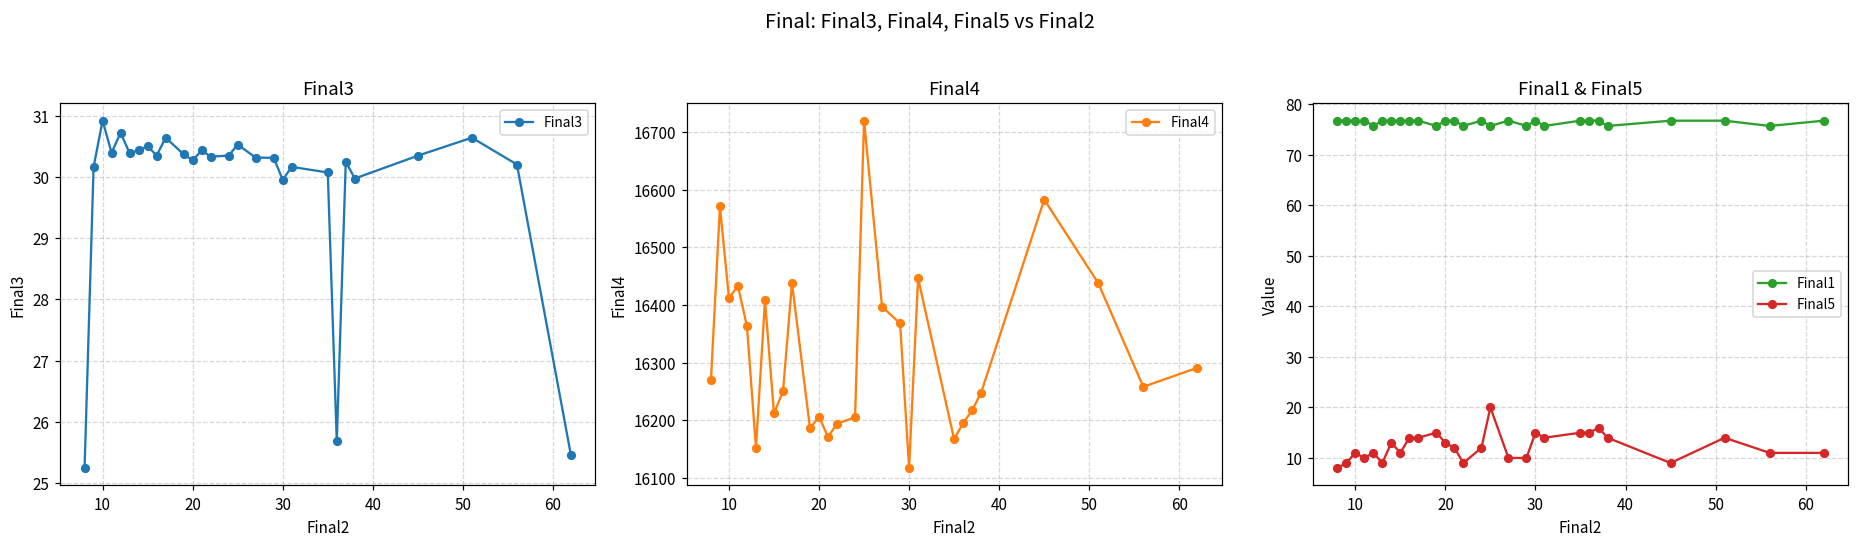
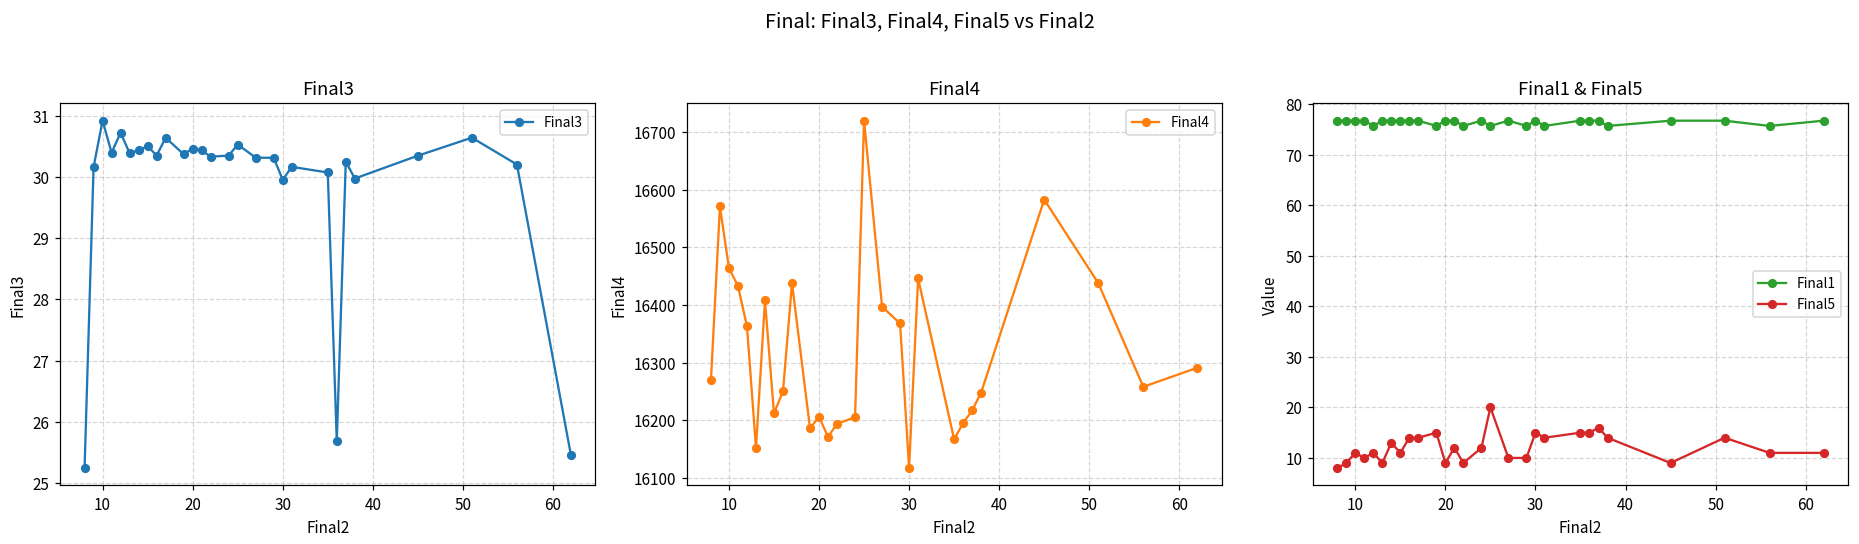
Final3, 20: 30.3 -> 30.5
Final4, 10: 16410 -> 16460
Final1 & Final5, Final5, 20: 13 -> 9
